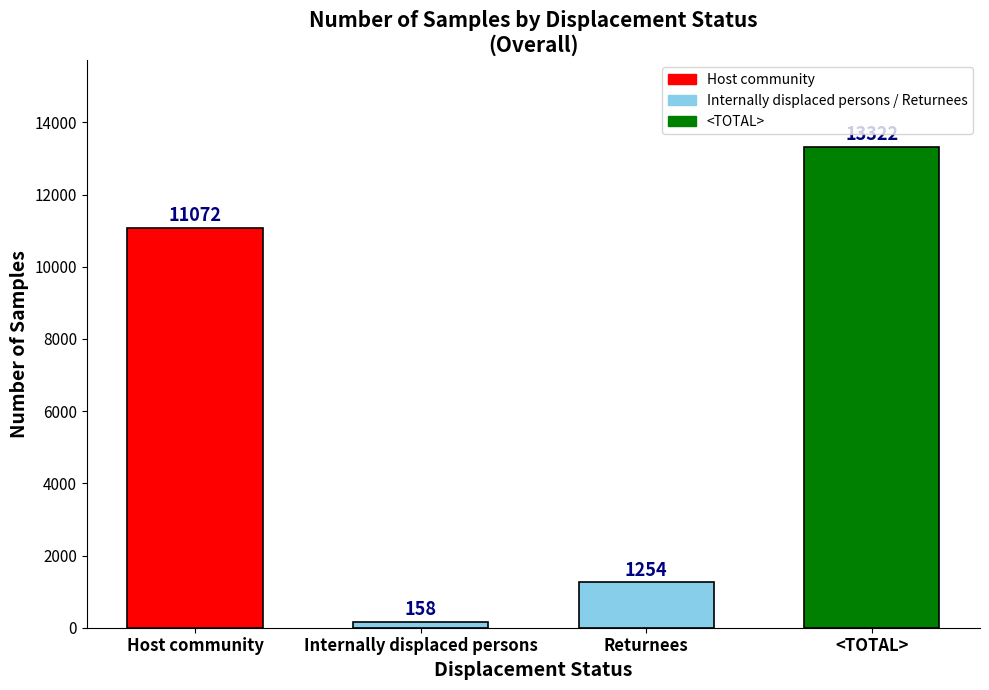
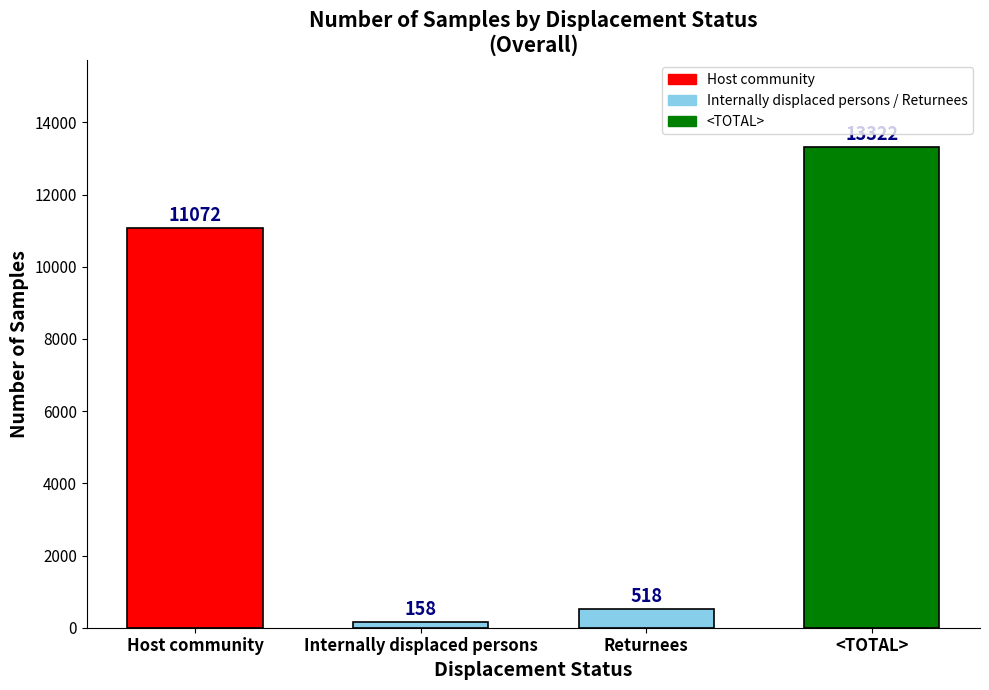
Returnees: 1254 -> 518
